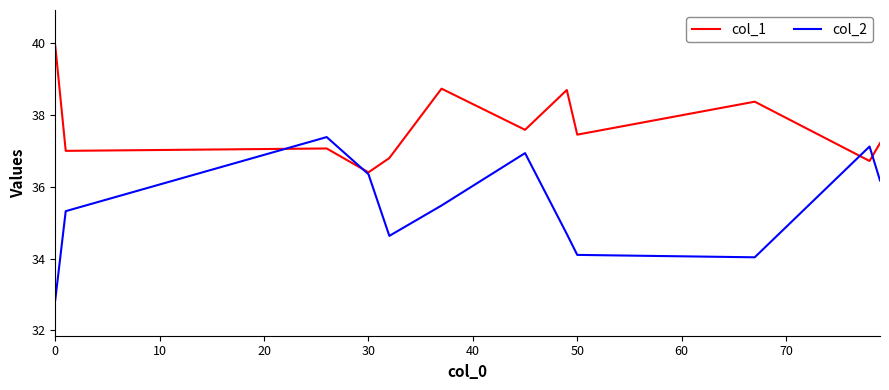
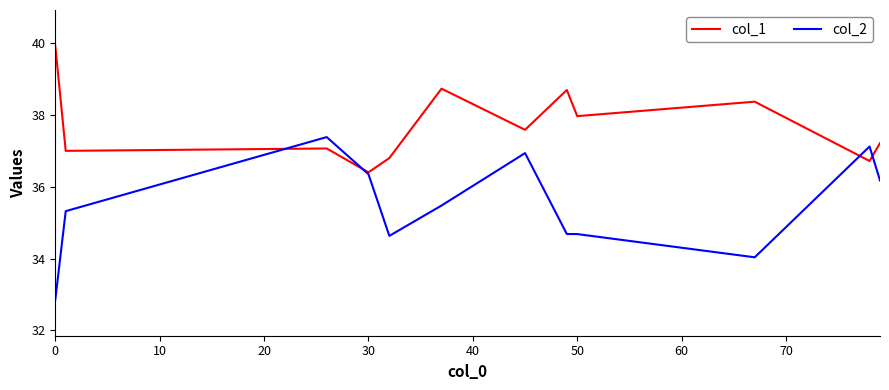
col_1, 50: 37.5 -> 38.0
col_2, 50: 34.1 -> 34.7
